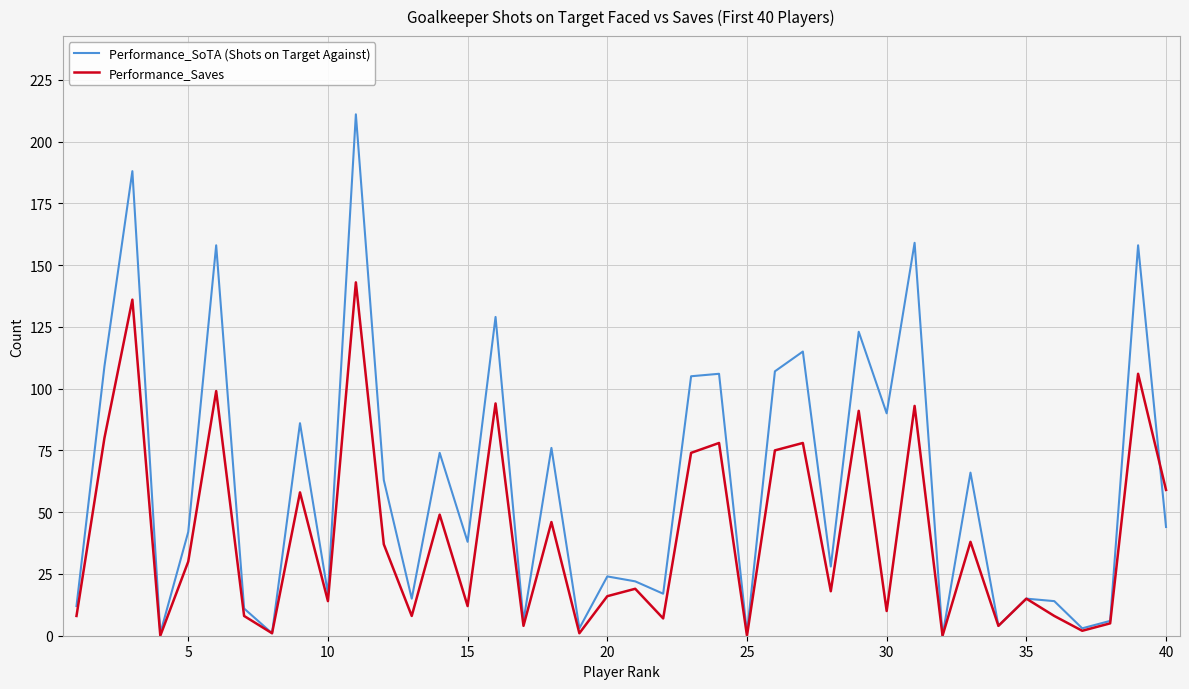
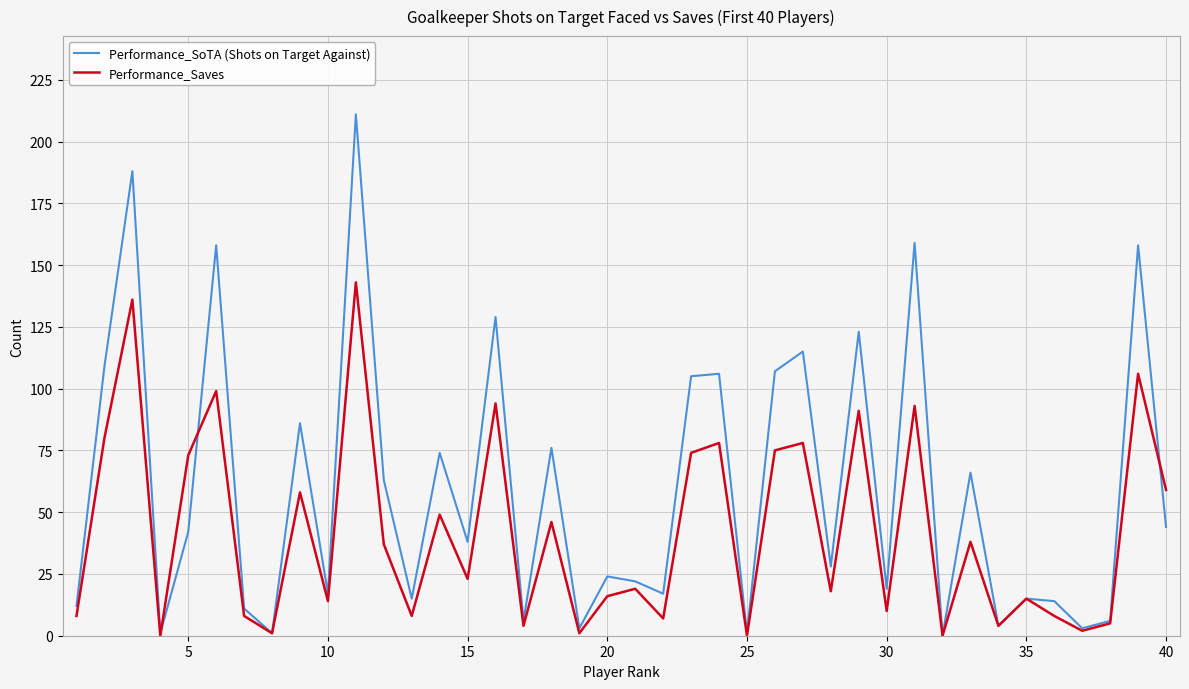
Performance_Saves, 5: 30 -> 73
Performance_Saves, 15: 12 -> 23
Performance_SoTA (Shots on Target Against), 30: 90 -> 19
